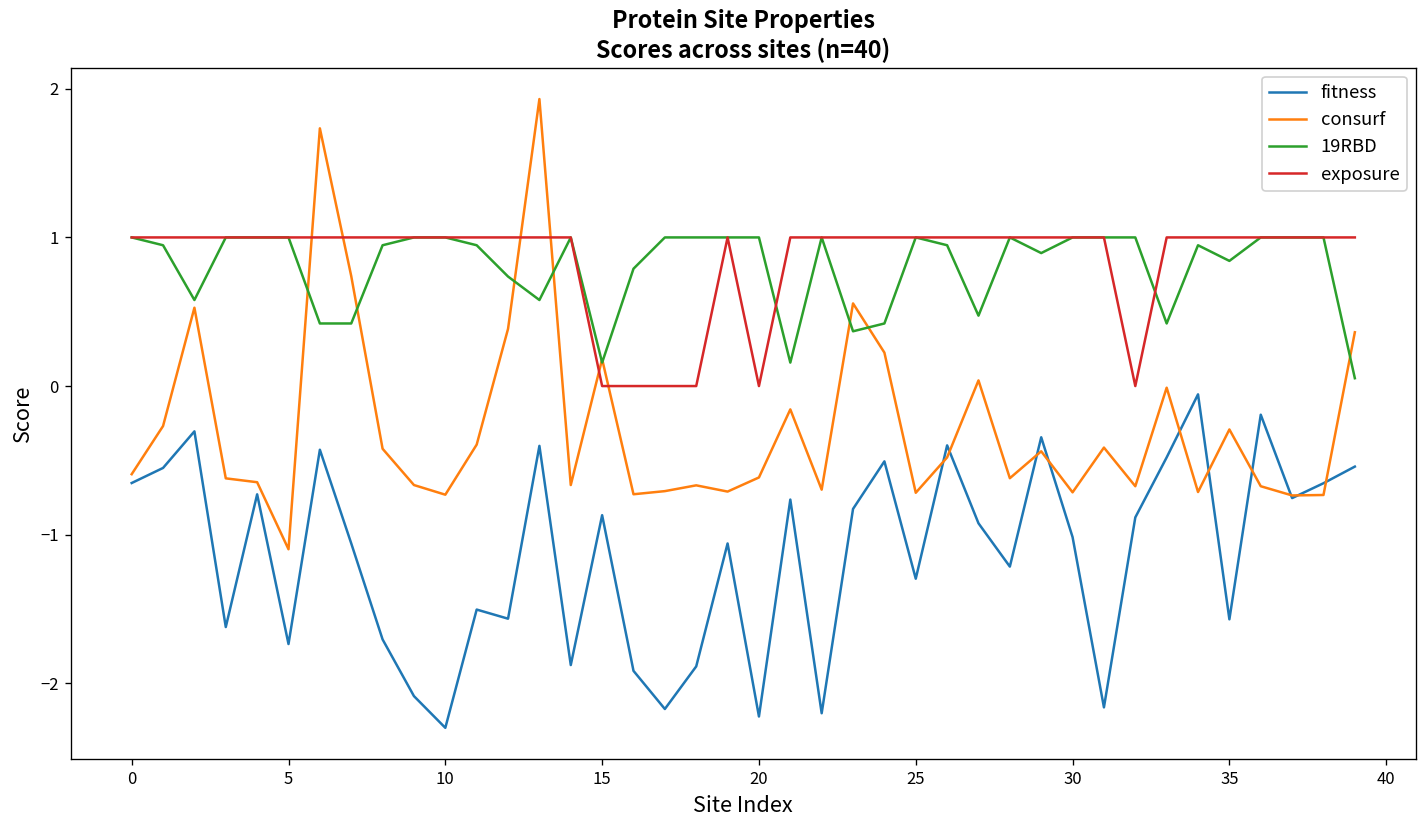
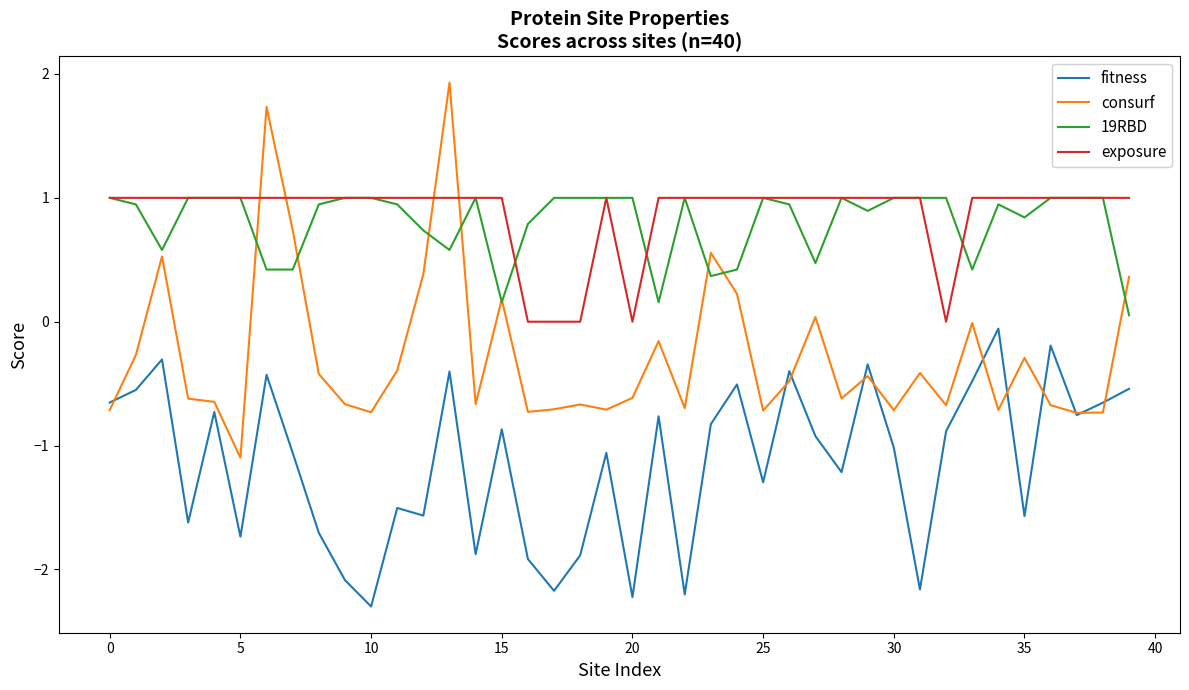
consurf, 0: -0.59 -> -0.71
exposure, 15: 0 -> 1
